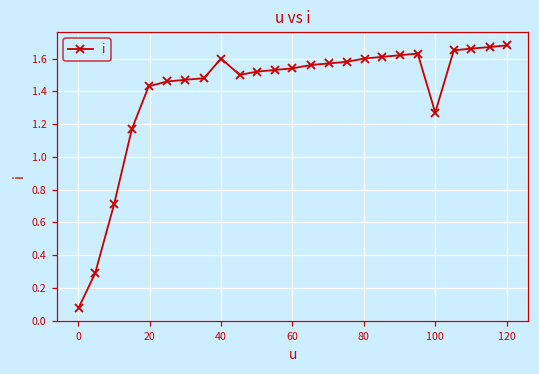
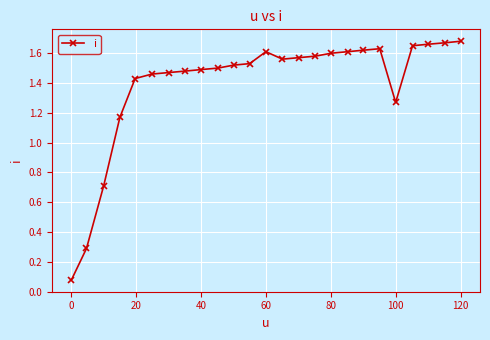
40: 1.60 -> 1.49
60: 1.54 -> 1.61
